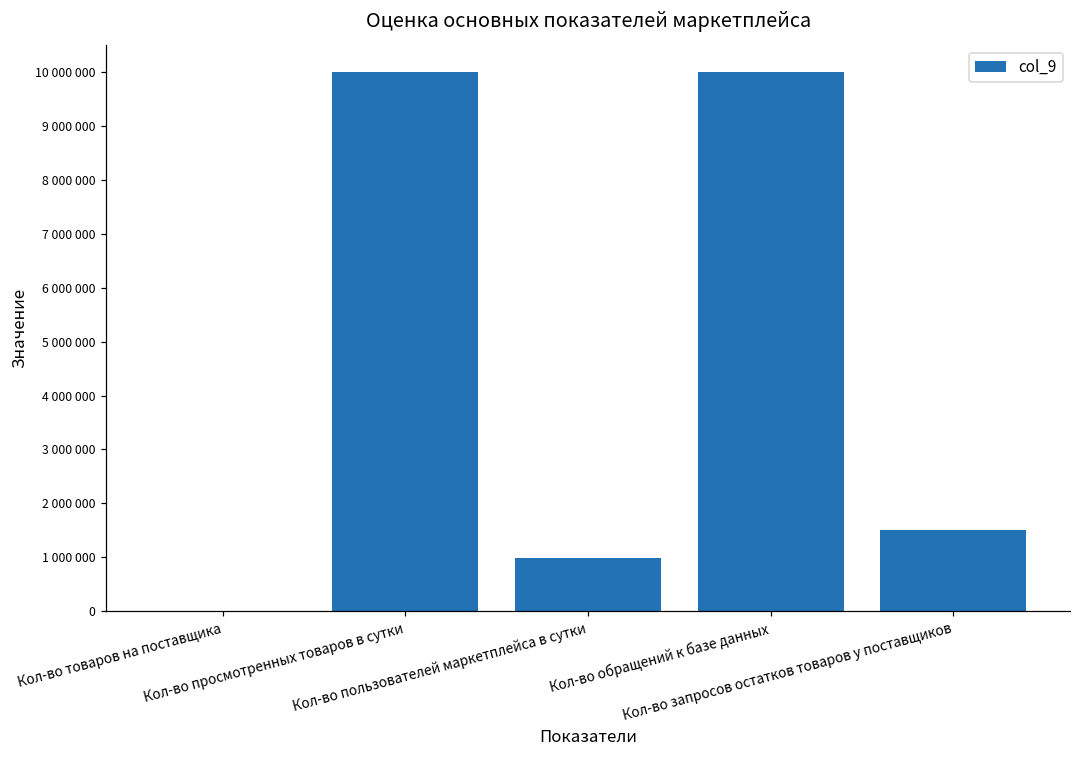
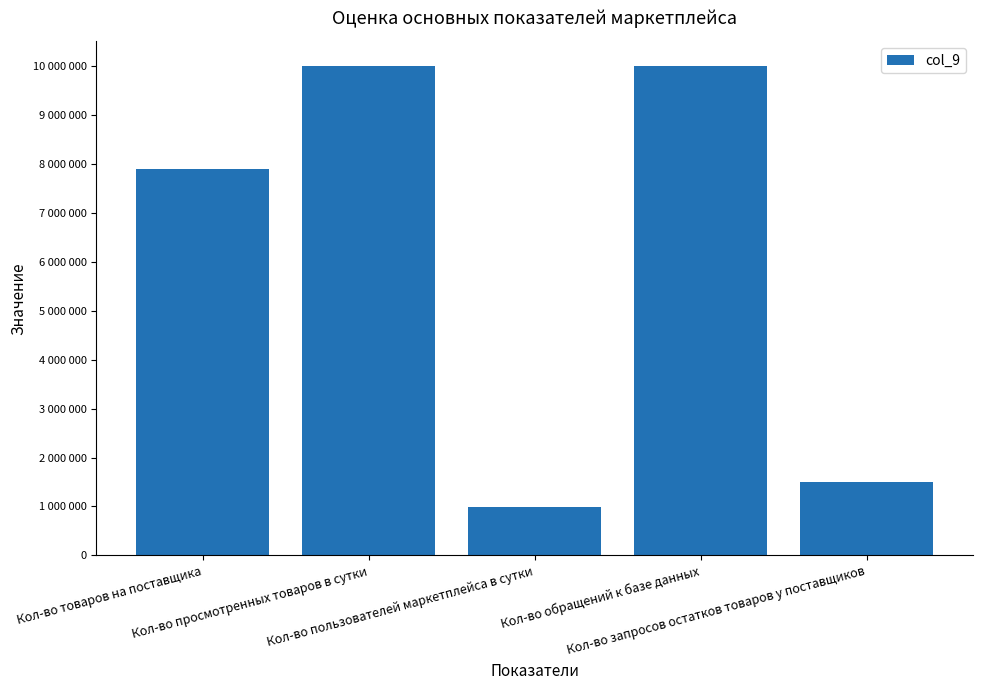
Кол-во товаров на поставщика: 0 -> 7900000
